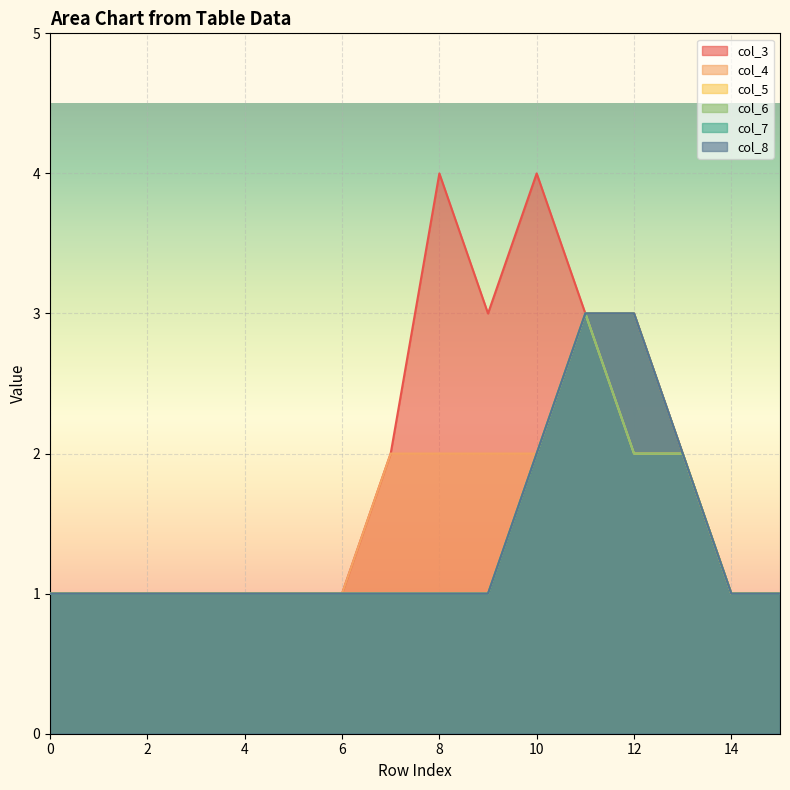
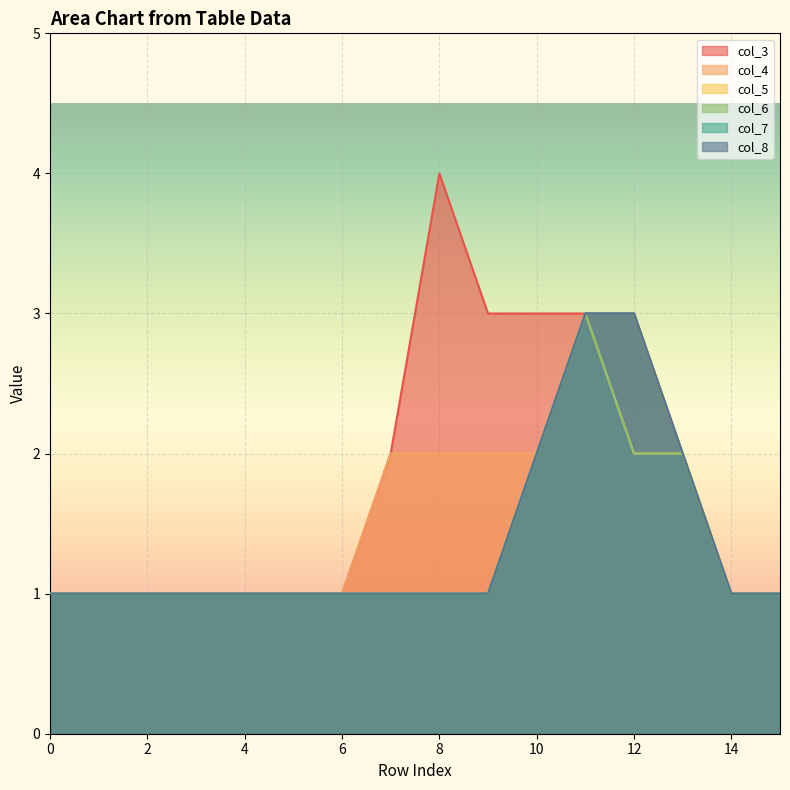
col_3, 10: 4 -> 3
